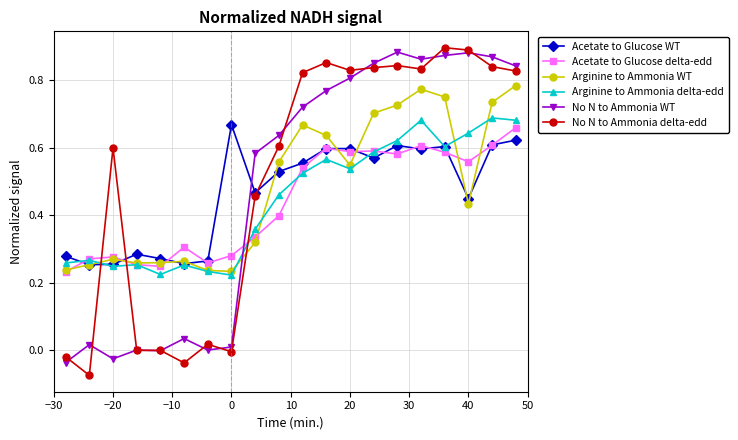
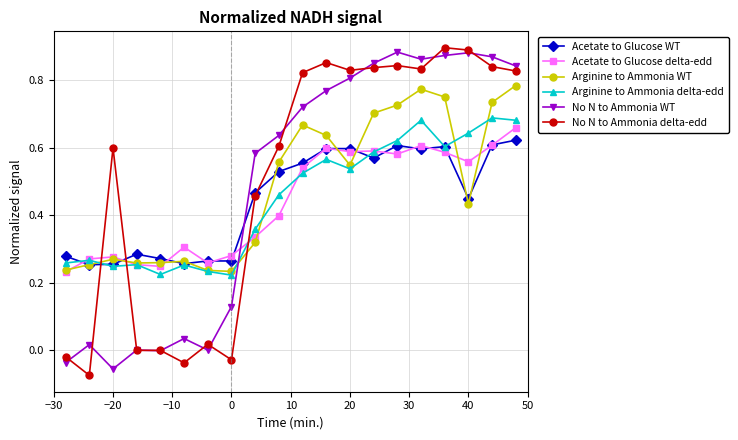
No N to Ammonia WT, −20: -0.03 -> -0.06
Acetate to Glucose WT, 0: 0.67 -> 0.27
No N to Ammonia WT, 0: 0.01 -> 0.13
No N to Ammonia delta-edd, 0: 0.00 -> -0.03
